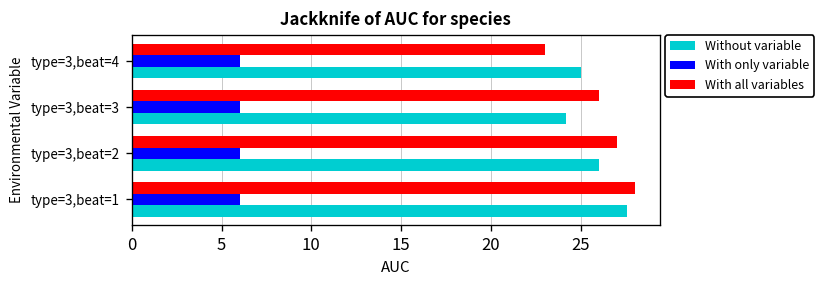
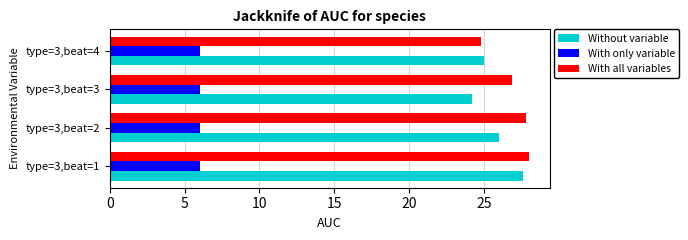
With all variables, type=3,beat=4: 23.0 -> 24.8
With all variables, type=3,beat=3: 26.0 -> 26.9
With all variables, type=3,beat=2: 27.0 -> 27.8
